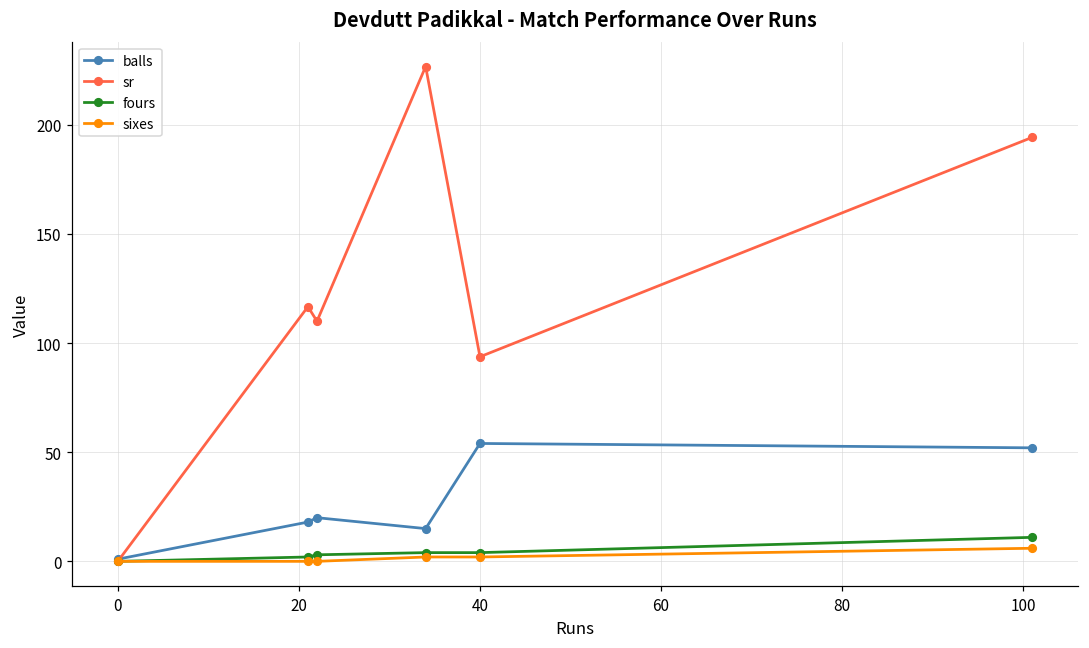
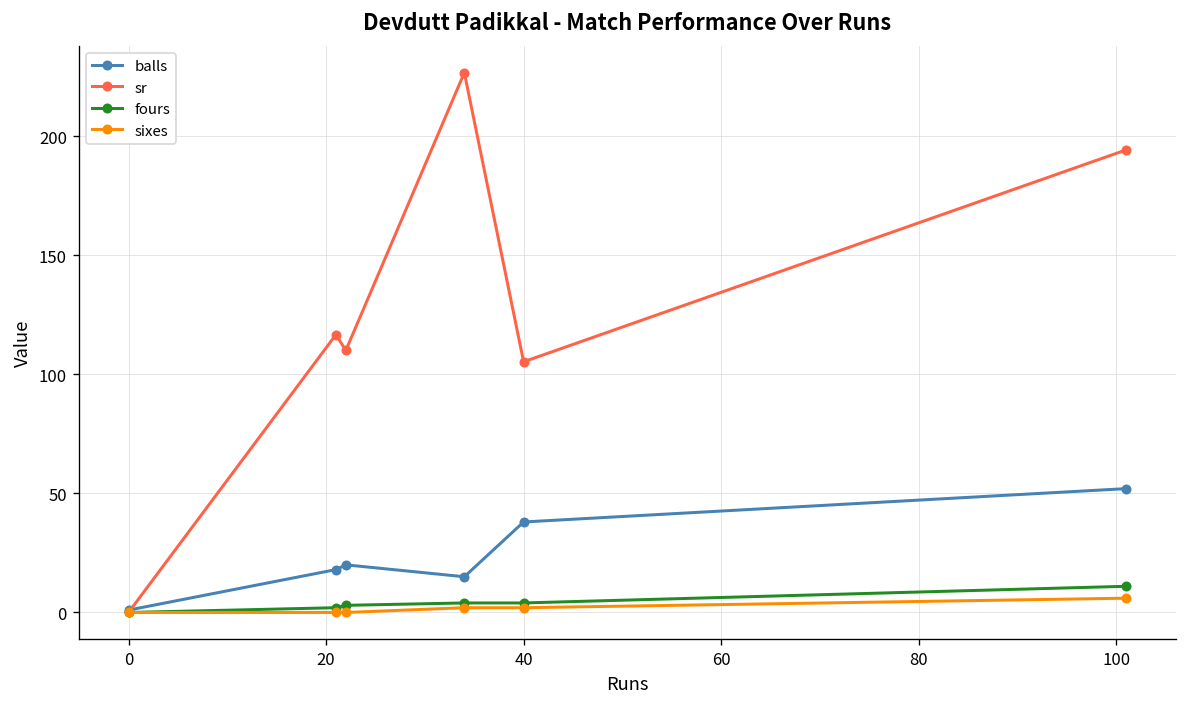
balls, 40: 54 -> 38
sr, 40: 94 -> 105
